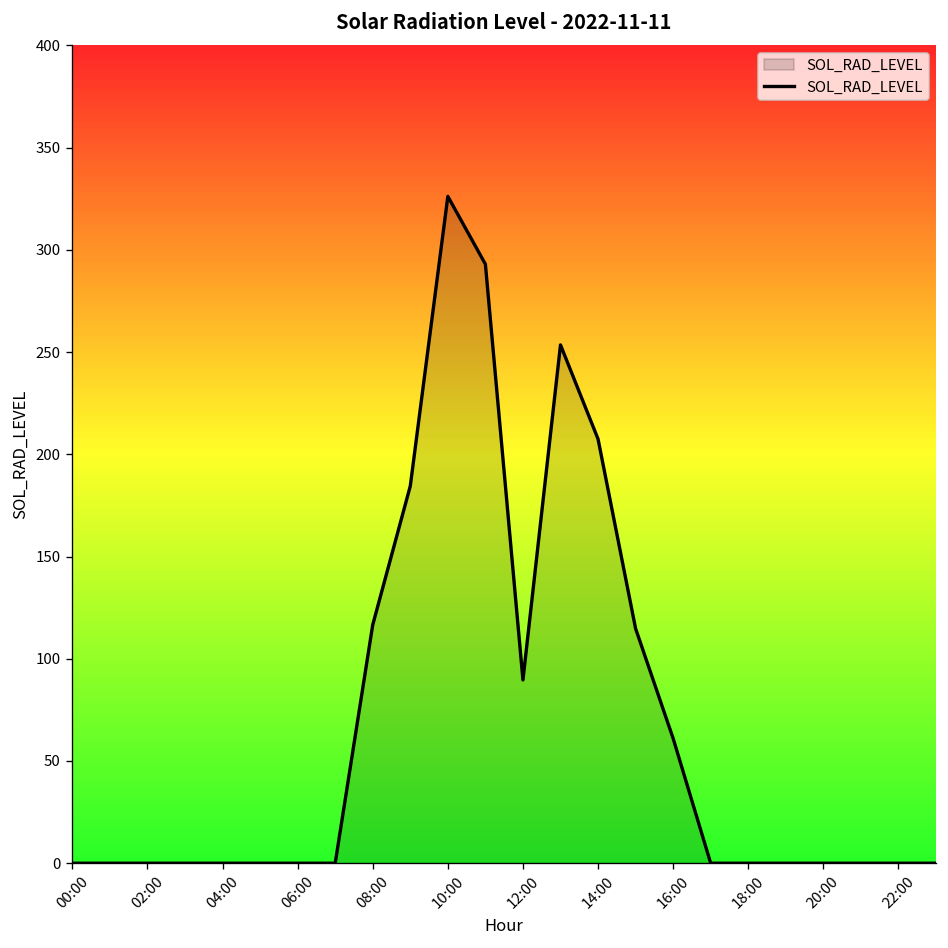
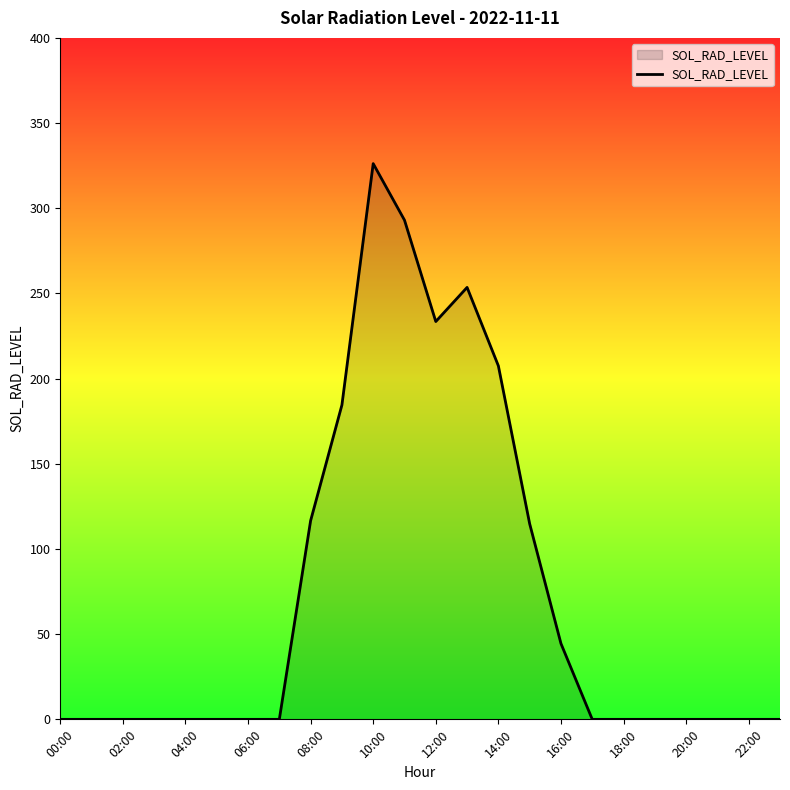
12:00: 90 -> 234
16:00: 61 -> 44
